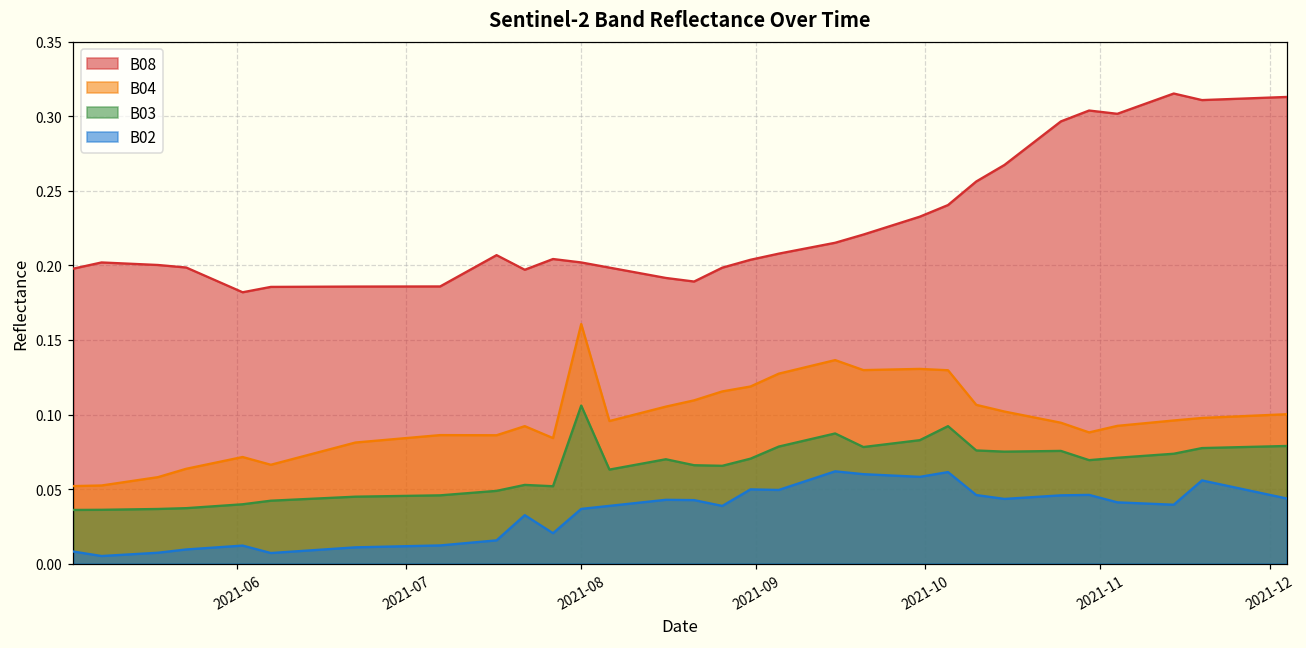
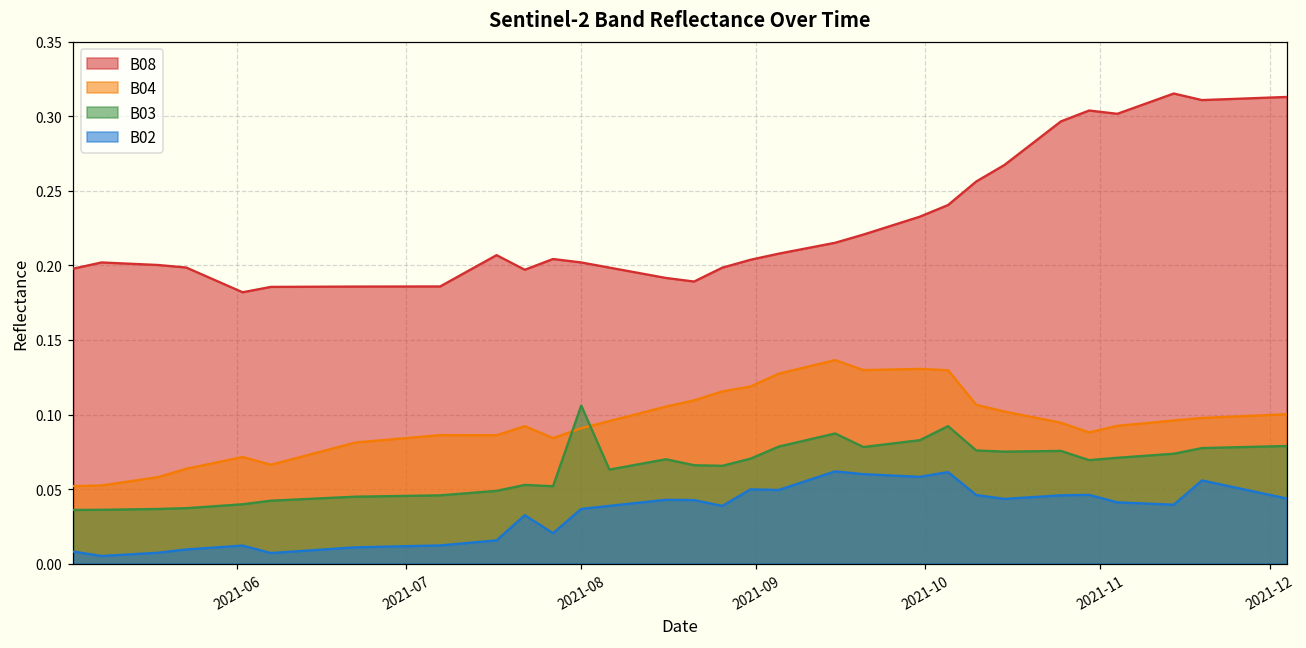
B04, 2021-08: 0.161 -> 0.091
